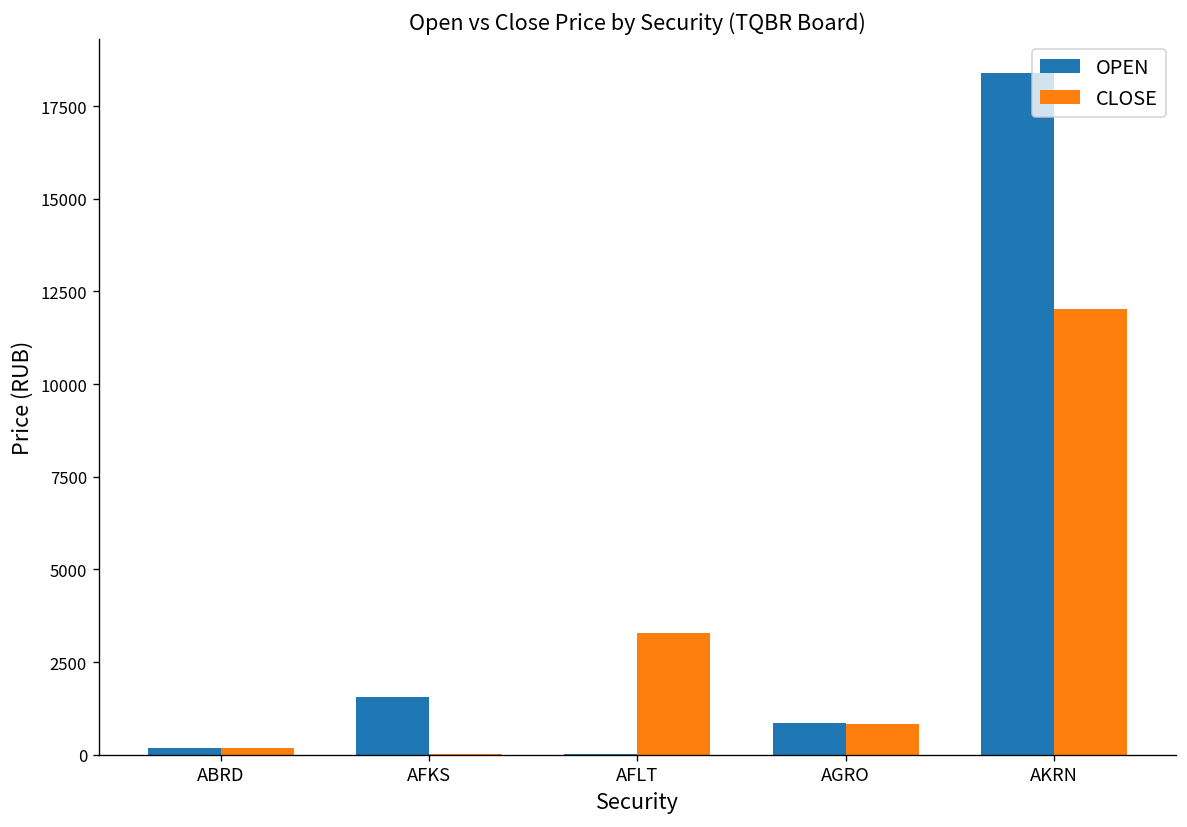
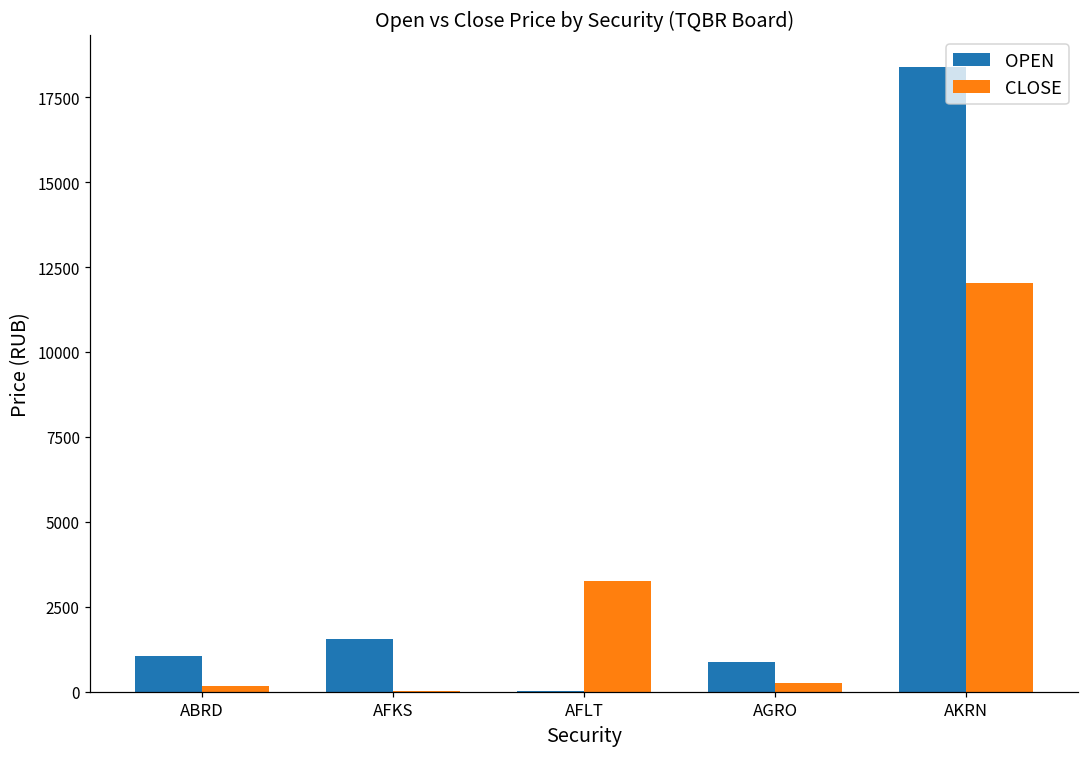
OPEN, ABRD: 200 -> 1000
CLOSE, AGRO: 800 -> 200
